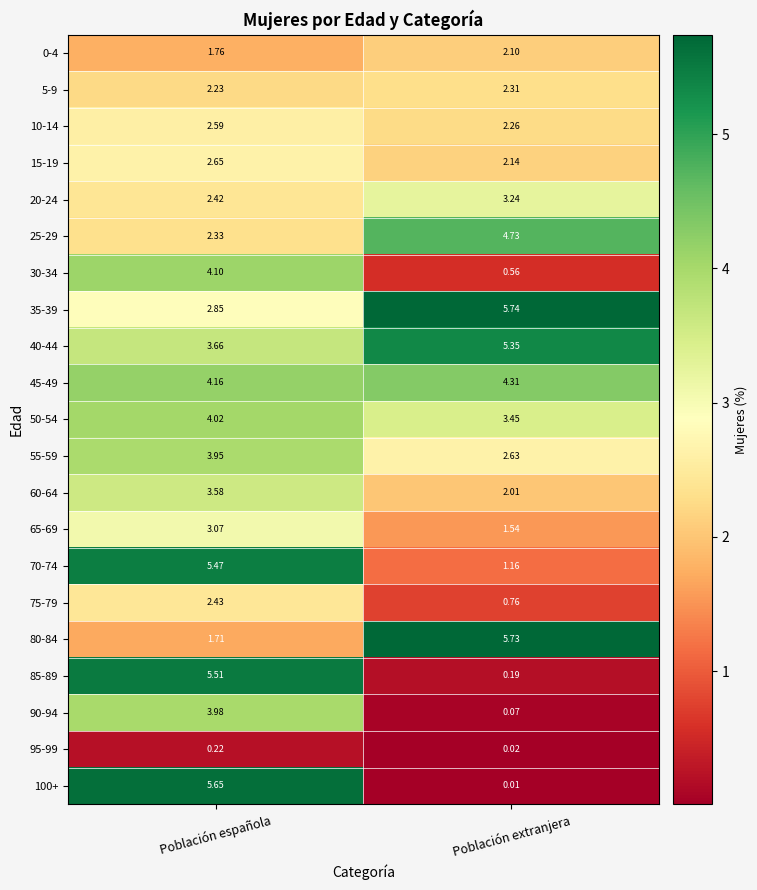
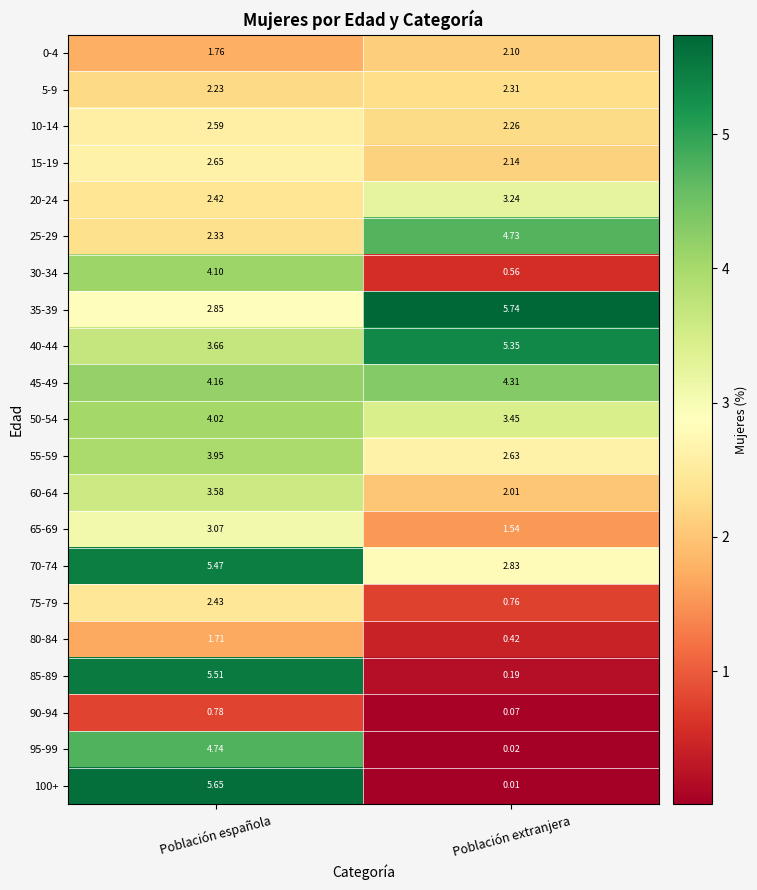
70-74, Población extranjera: 1.16 -> 2.83
80-84, Población extranjera: 5.73 -> 0.42
90-94, Población española: 3.98 -> 0.78
95-99, Población española: 0.22 -> 4.74
